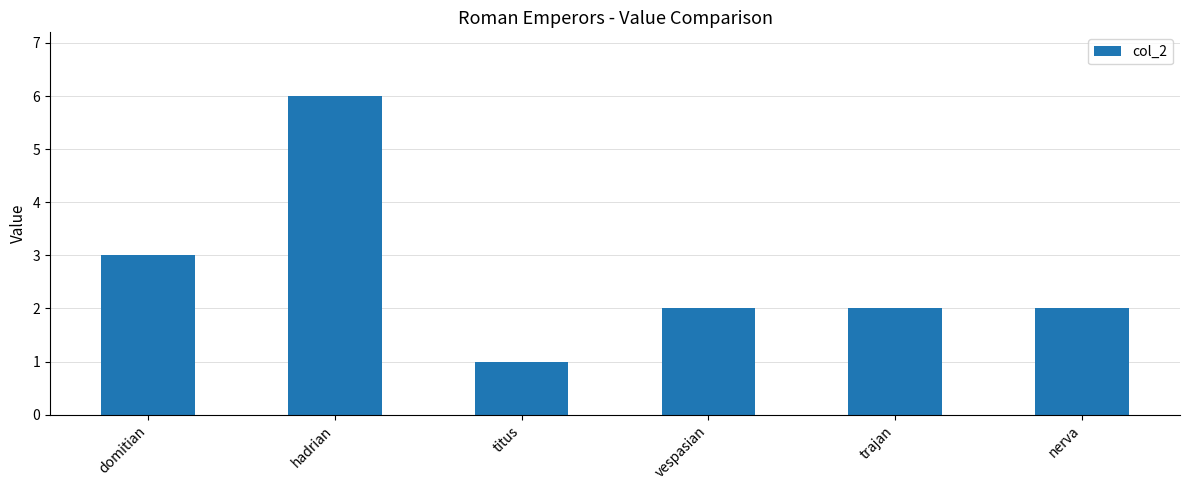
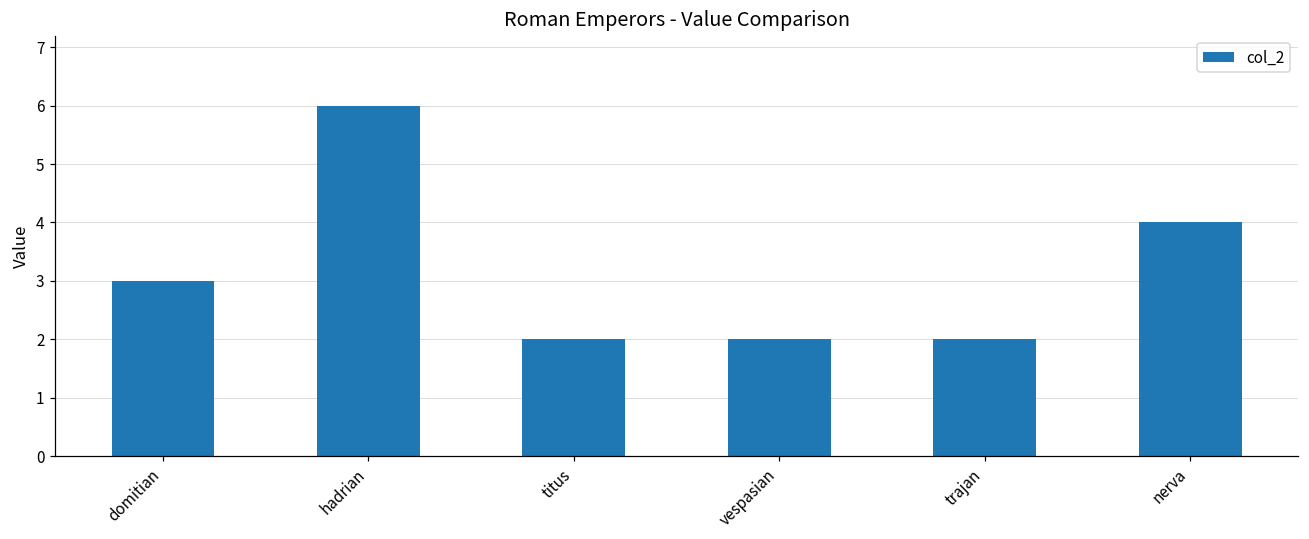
titus: 1 -> 2
nerva: 2 -> 4
